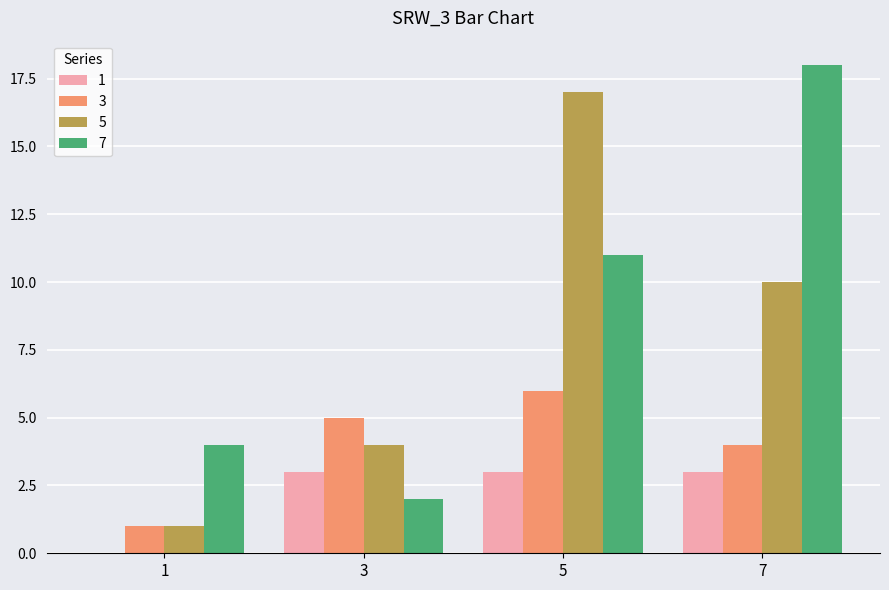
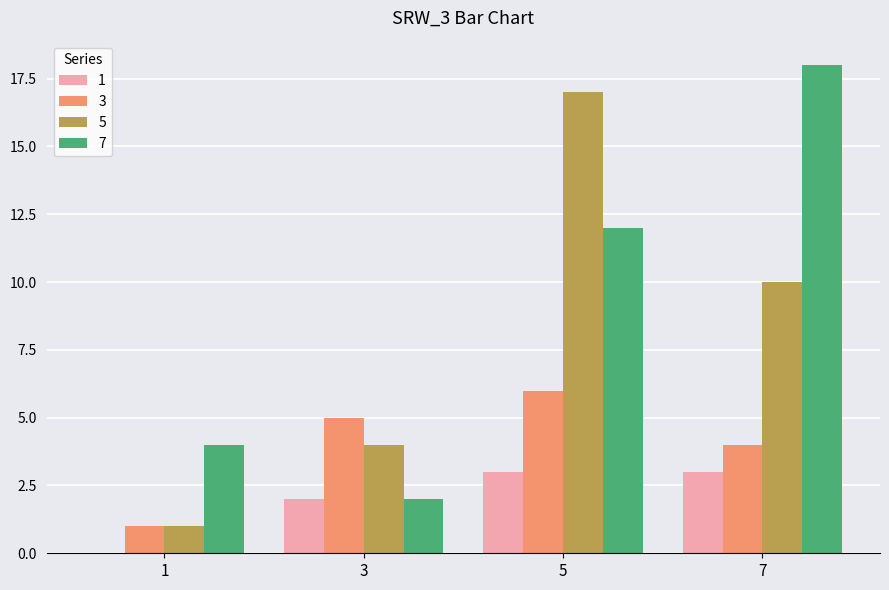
1, 3: 3 -> 2
7, 5: 11 -> 12
